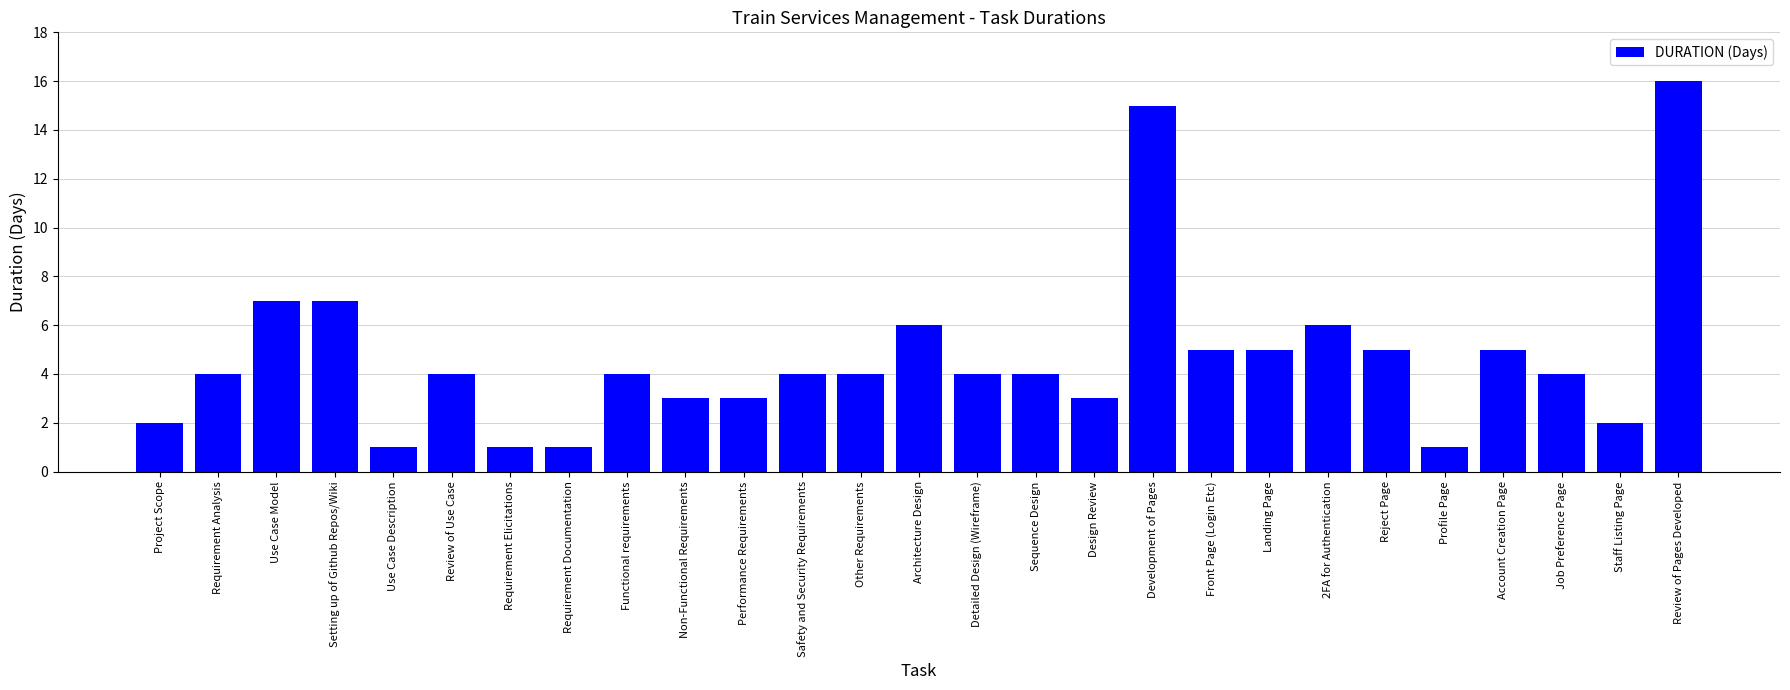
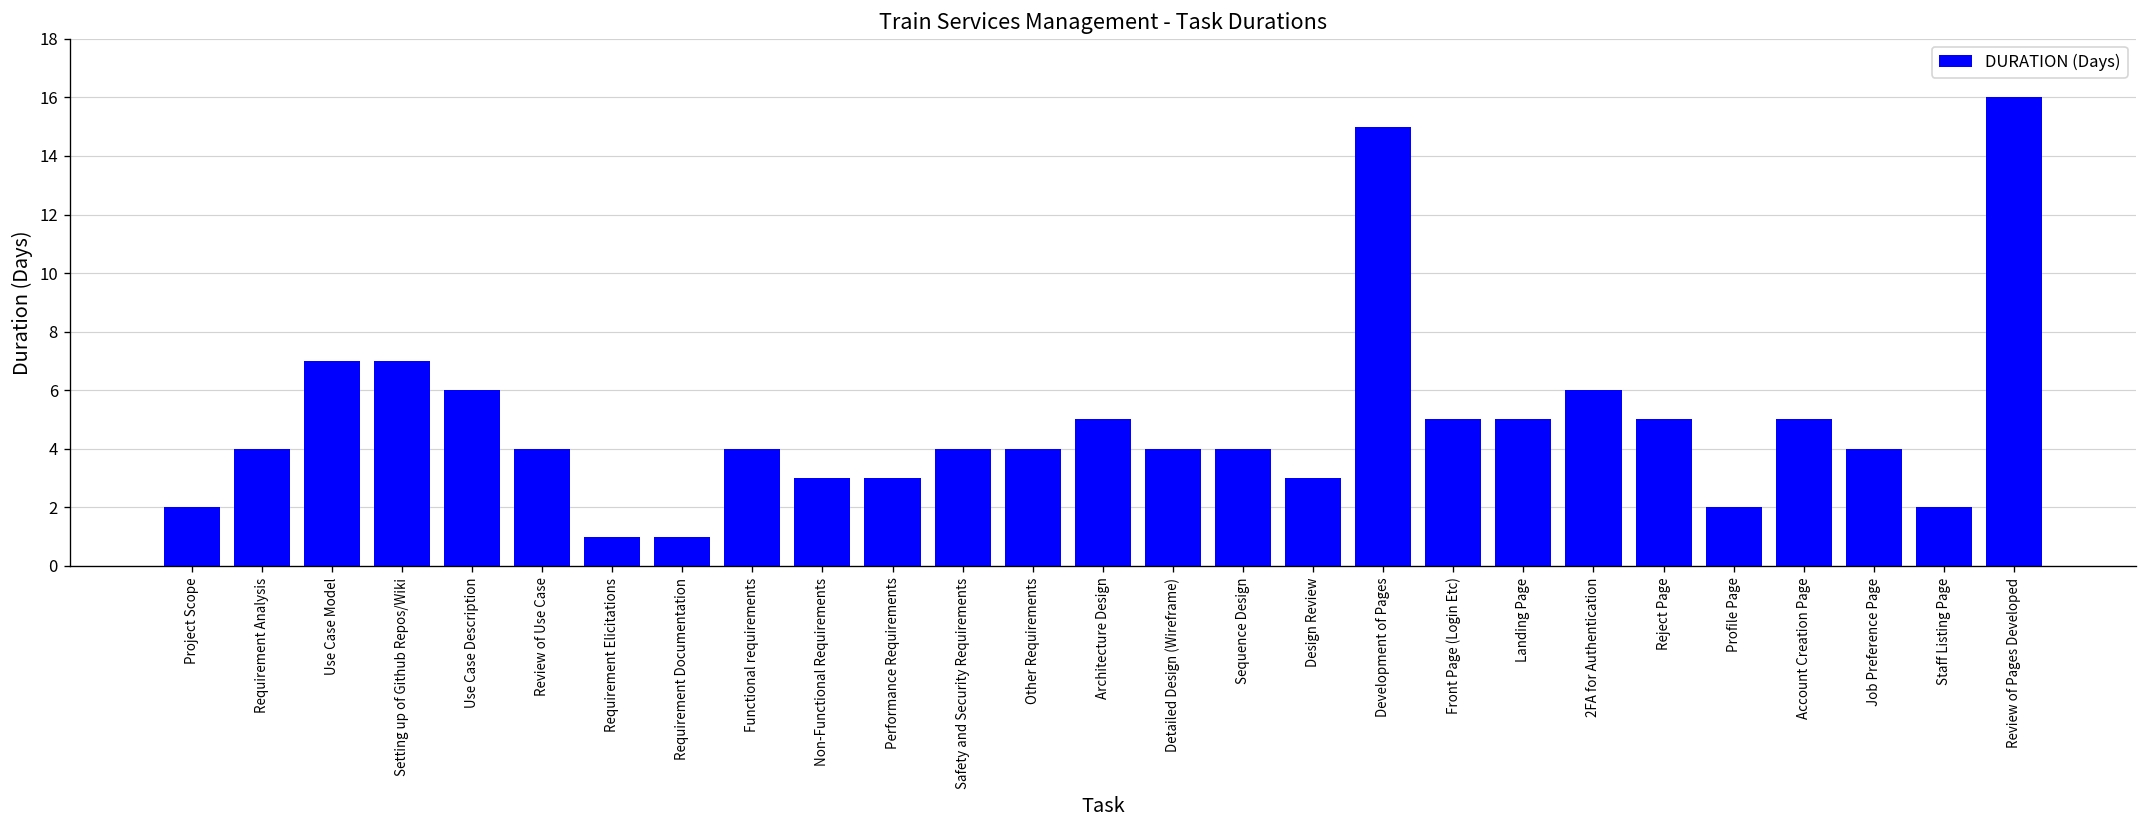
Use Case Description: 1 -> 6
Architecture Design: 6 -> 5
Profile Page: 1 -> 2
